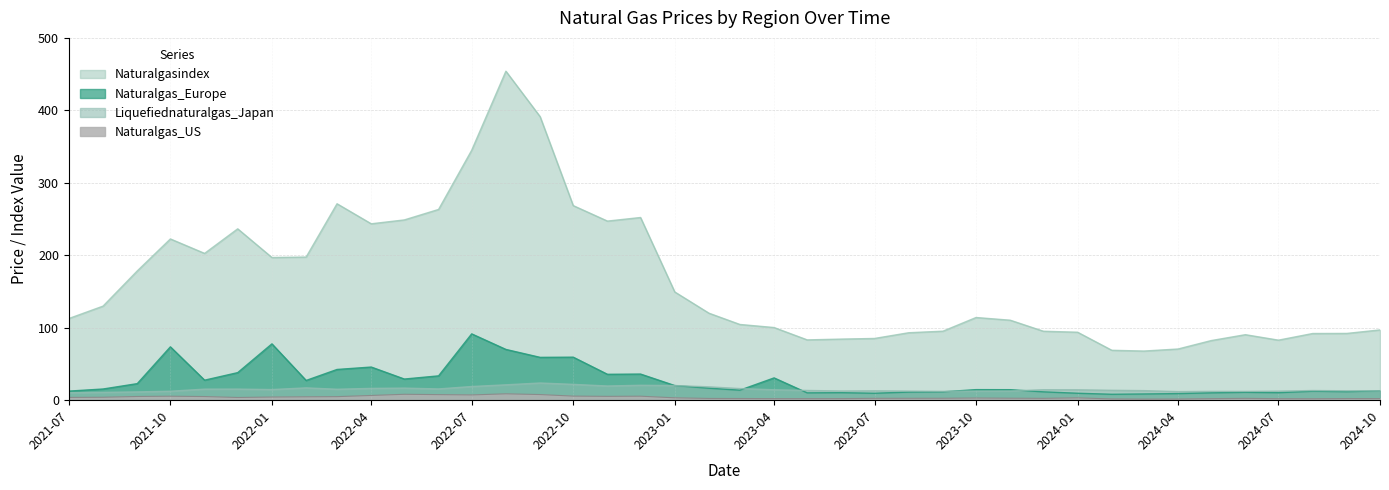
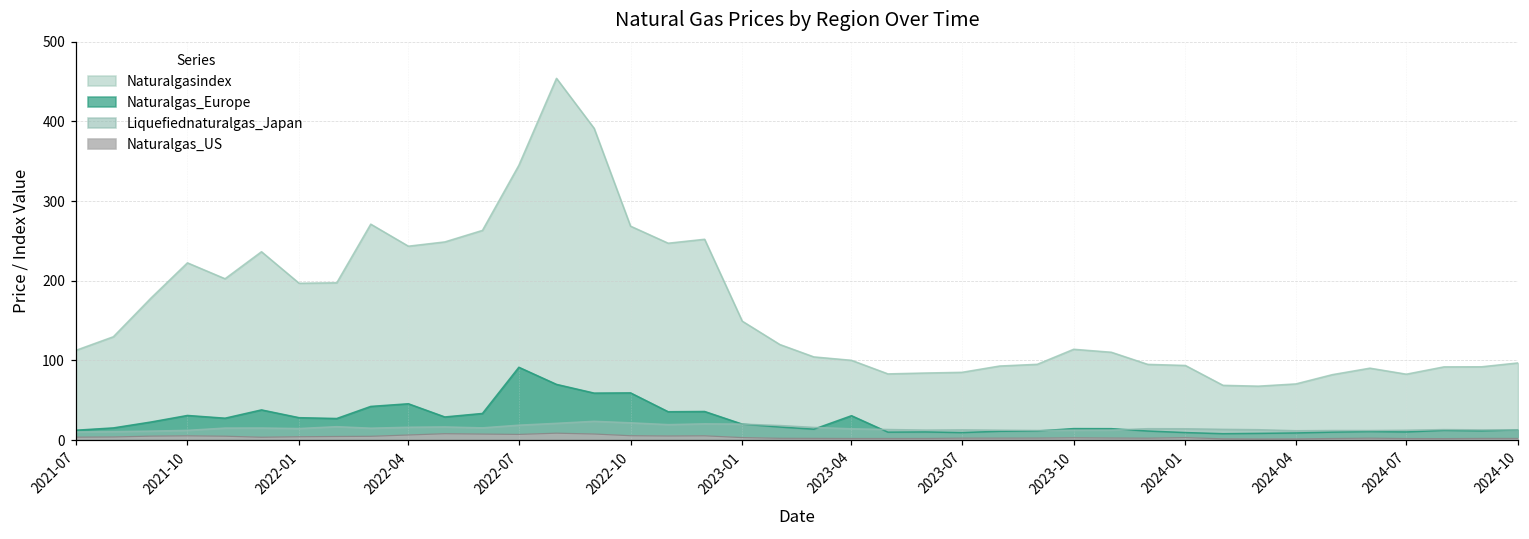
Naturalgas_Europe, 2021-10: 70 -> 30
Naturalgas_Europe, 2022-01: 80 -> 30
